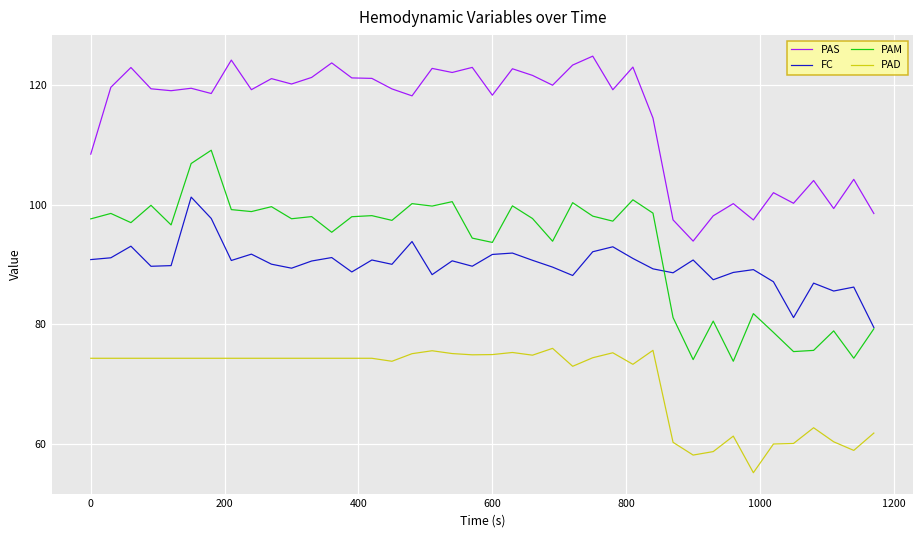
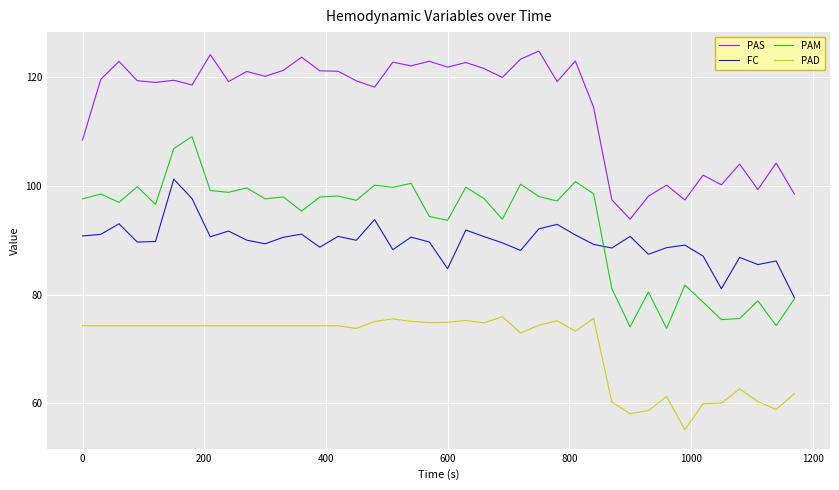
PAS, 600: 118 -> 122
FC, 600: 92 -> 85
